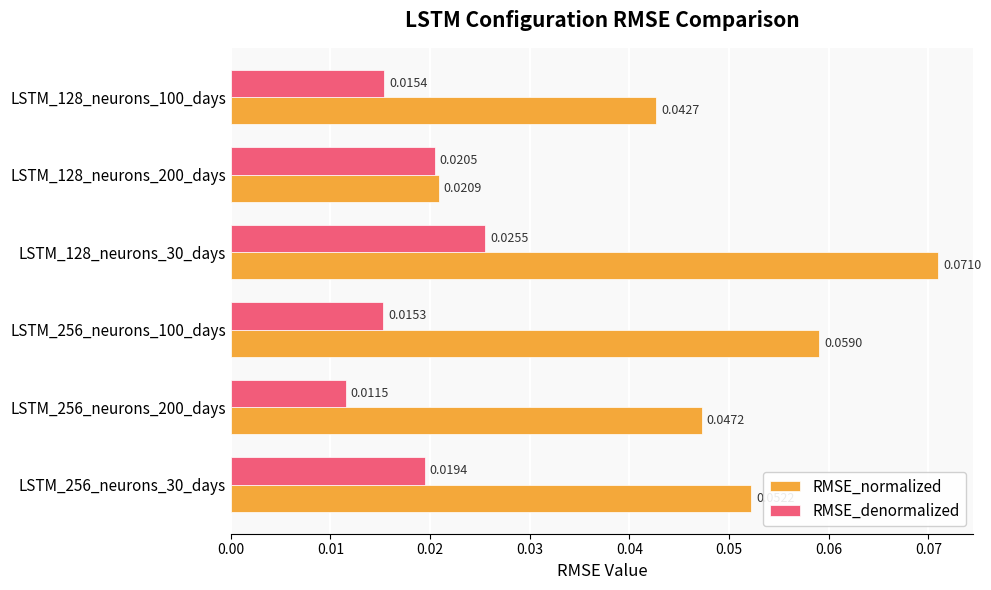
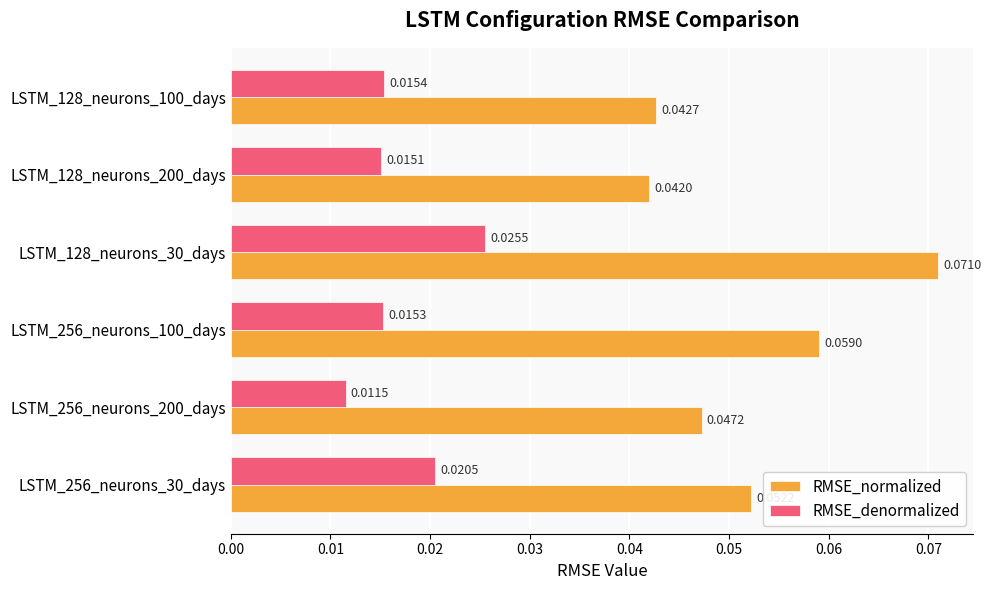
RMSE_denormalized, LSTM_128_neurons_200_days: 0.0205 -> 0.0151
RMSE_normalized, LSTM_128_neurons_200_days: 0.0209 -> 0.0420
RMSE_denormalized, LSTM_256_neurons_30_days: 0.0194 -> 0.0205
